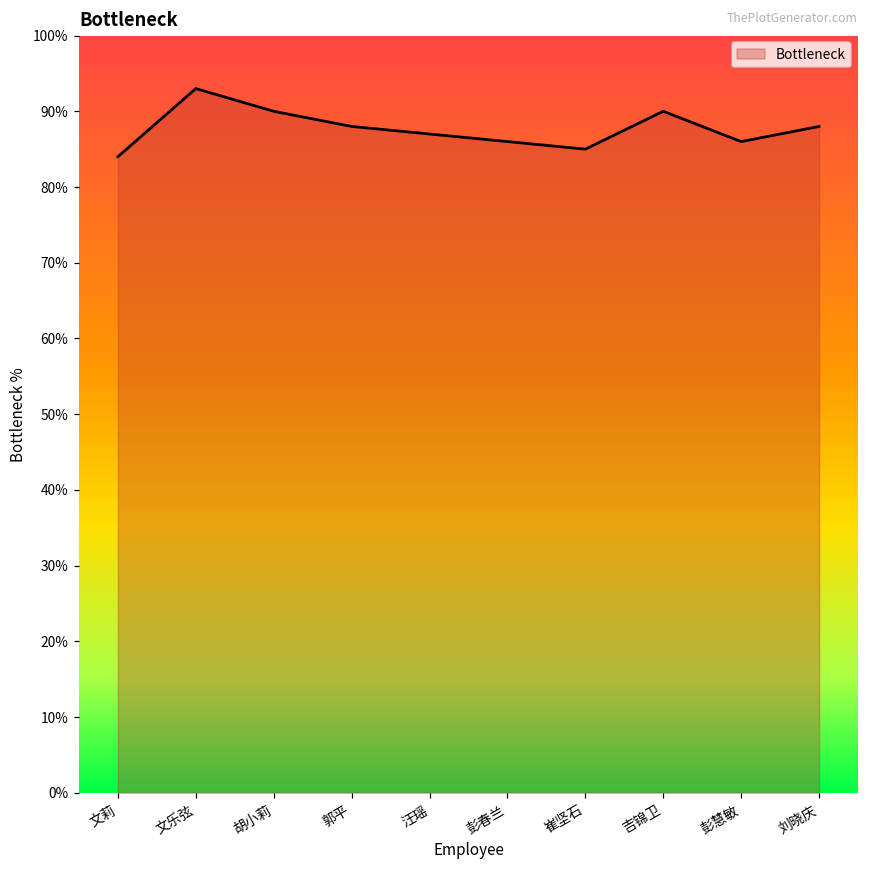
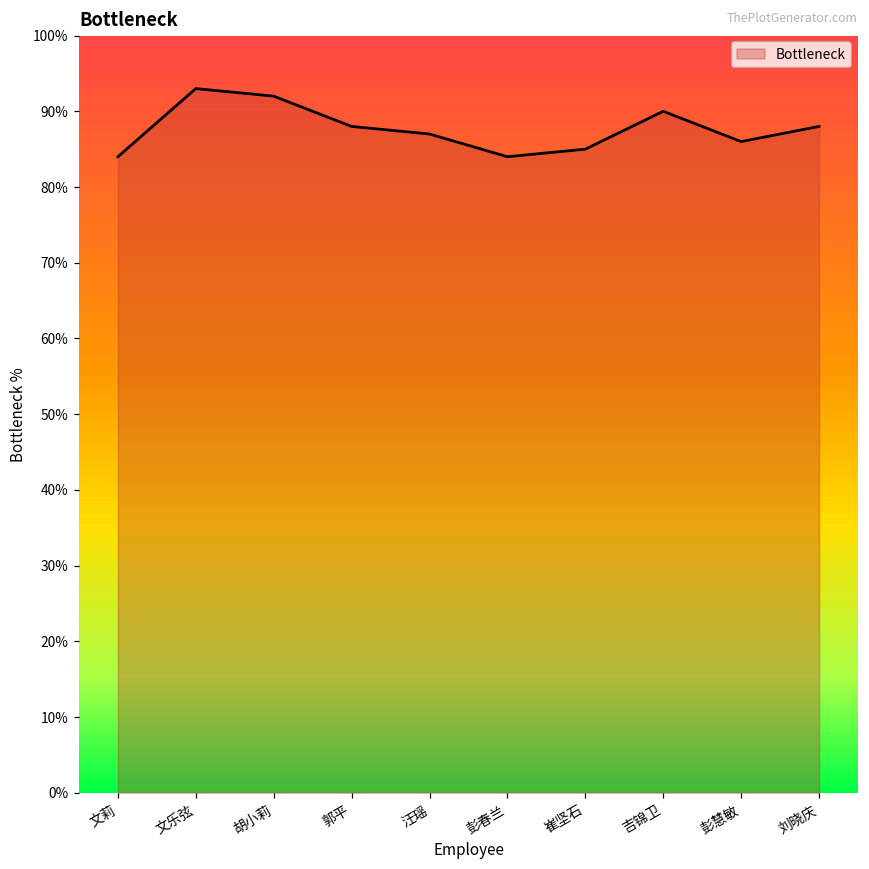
胡小莉: 90% -> 92%
彭春兰: 86% -> 84%
